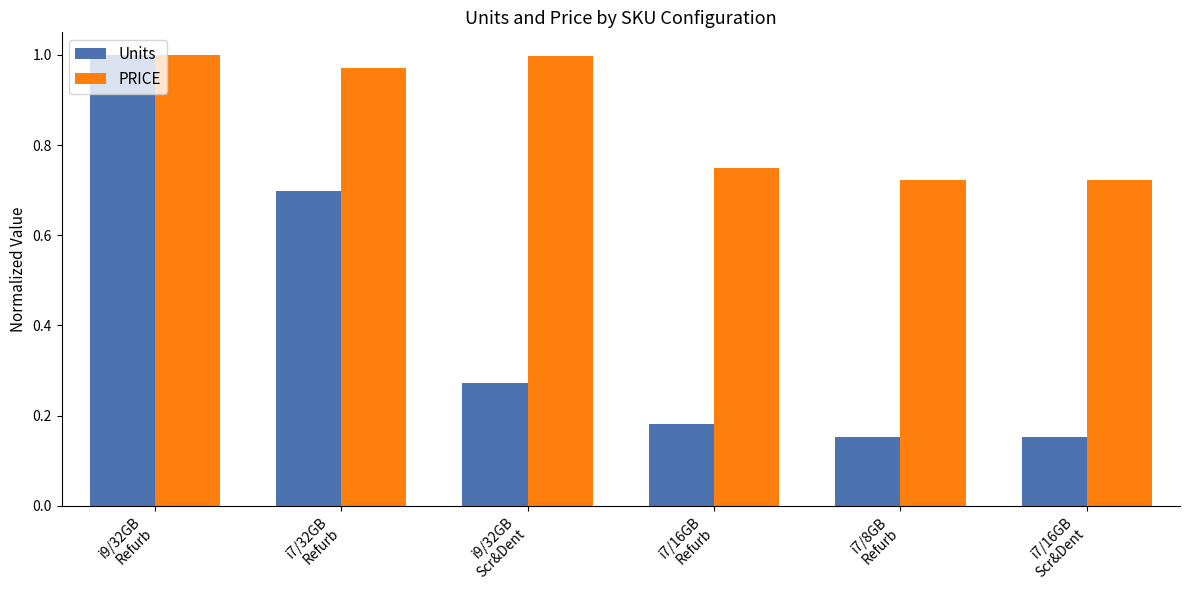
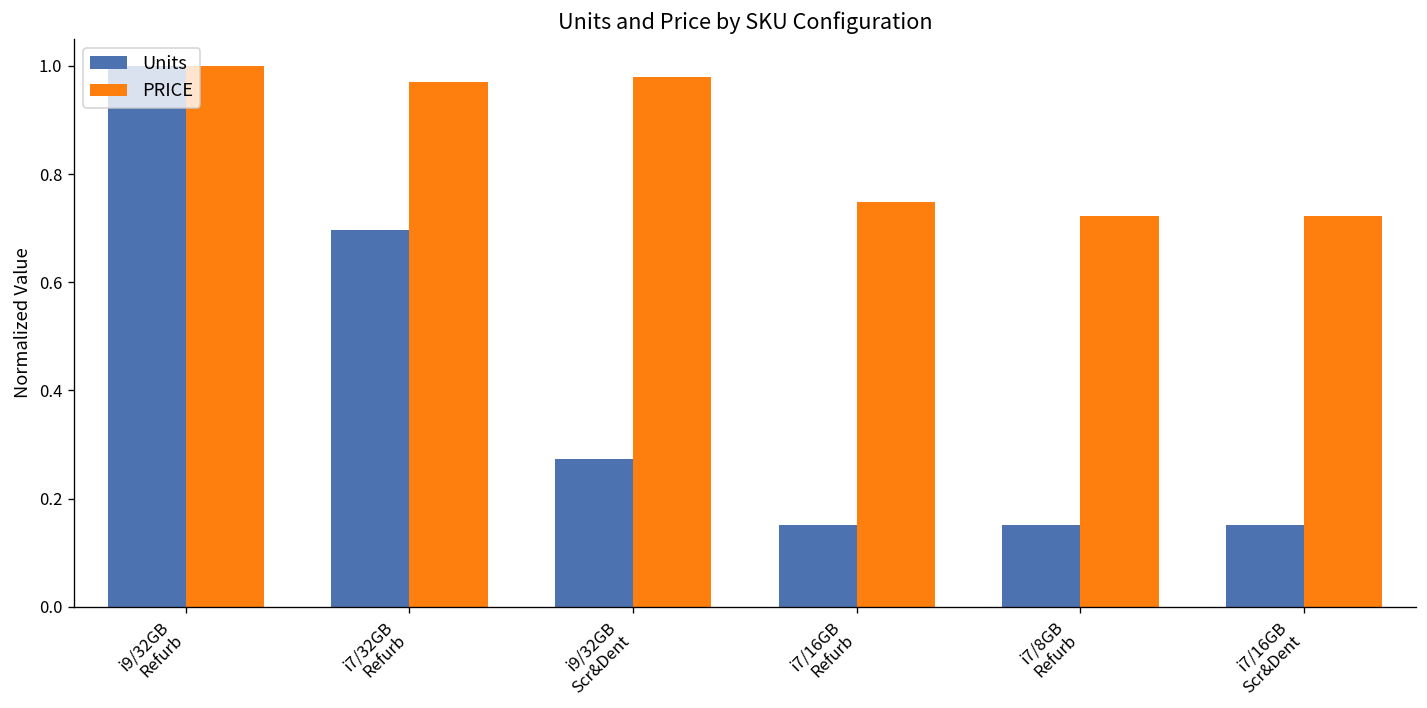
PRICE, i9/32GB Scr&Dent: 1.00 -> 0.98
Units, i7/16GB Refurb: 0.18 -> 0.15
